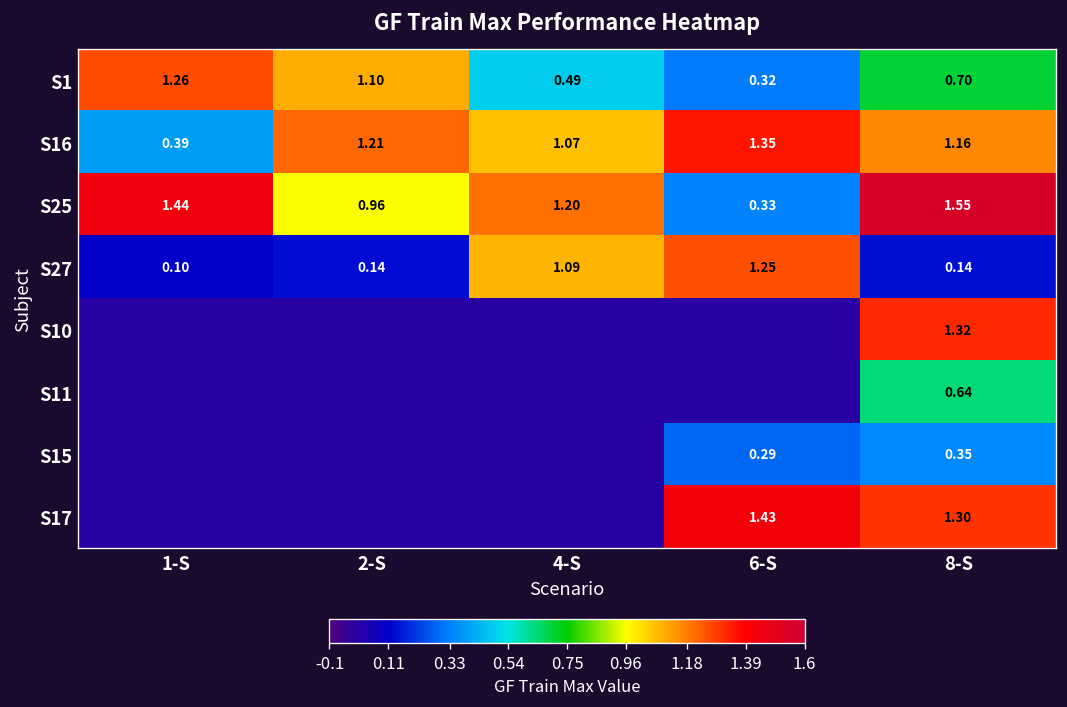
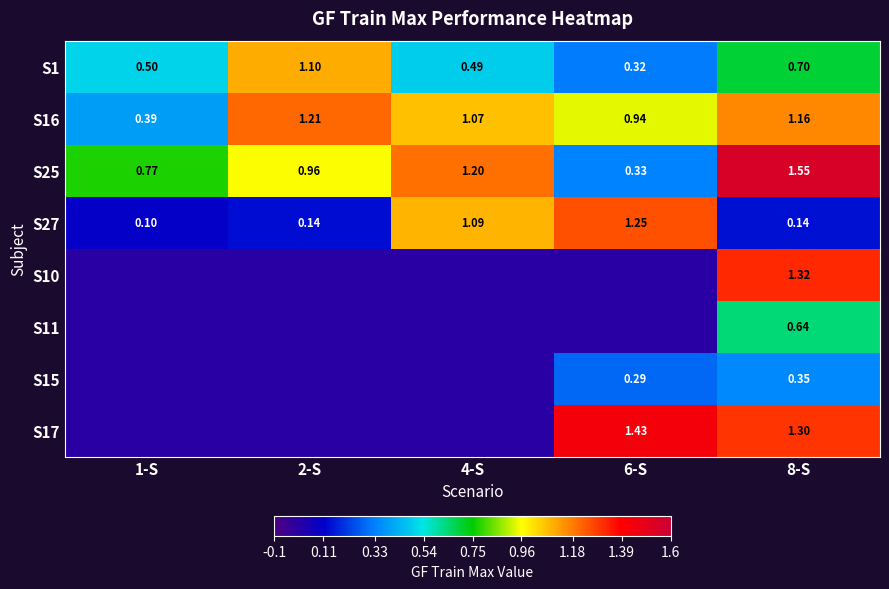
S1, 1-S: 1.26 -> 0.50
S16, 6-S: 1.35 -> 0.94
S25, 1-S: 1.44 -> 0.77
